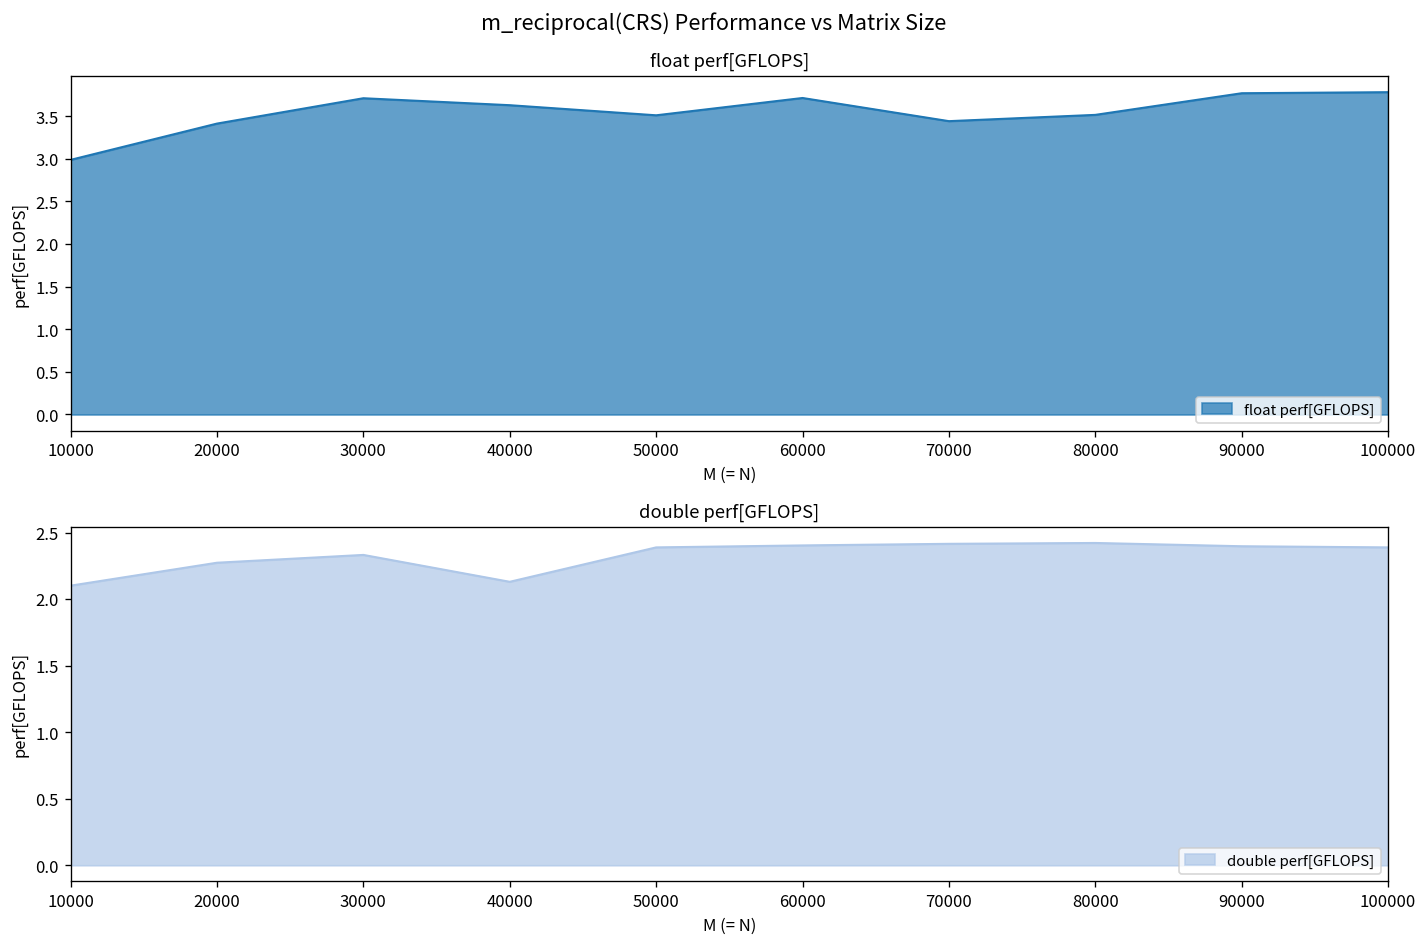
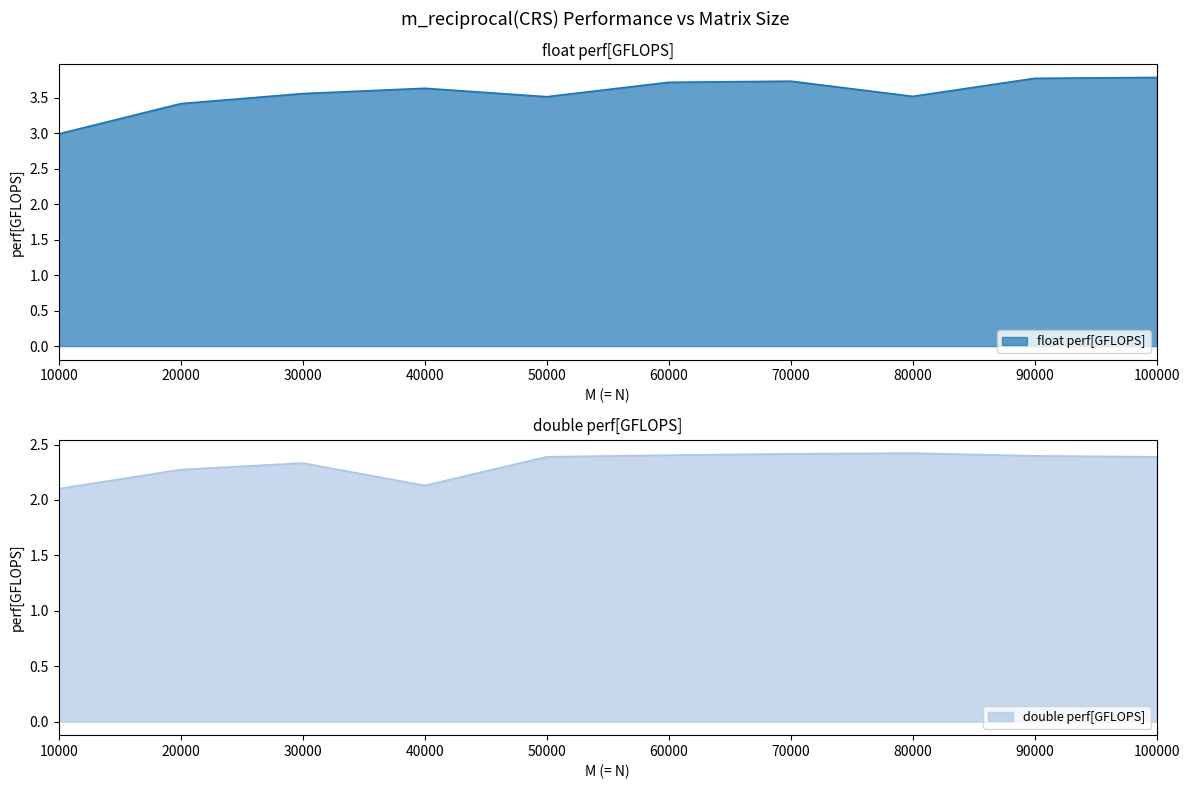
float perf[GFLOPS], 30000: 3.7 -> 3.6
float perf[GFLOPS], 70000: 3.4 -> 3.7
